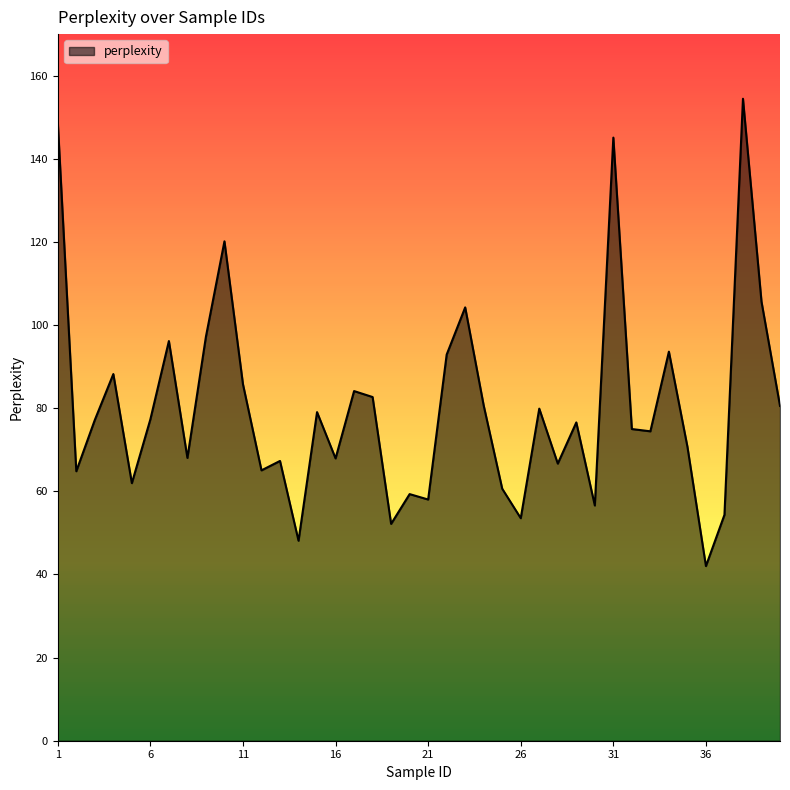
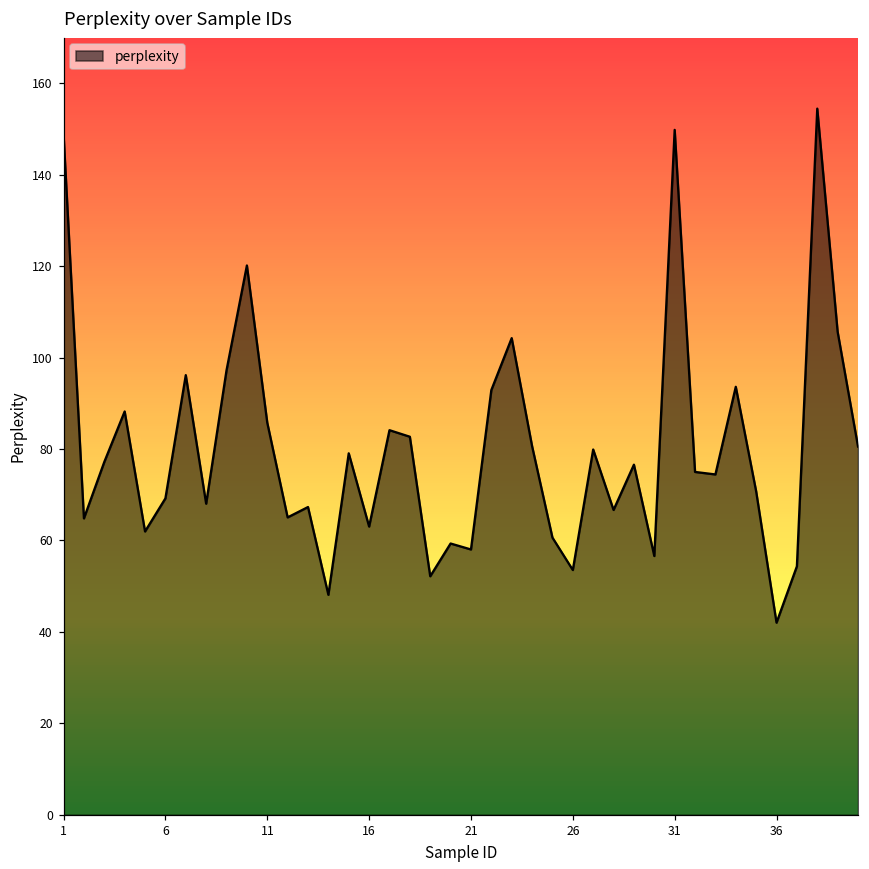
6: 77 -> 69
16: 68 -> 63
31: 145 -> 150
